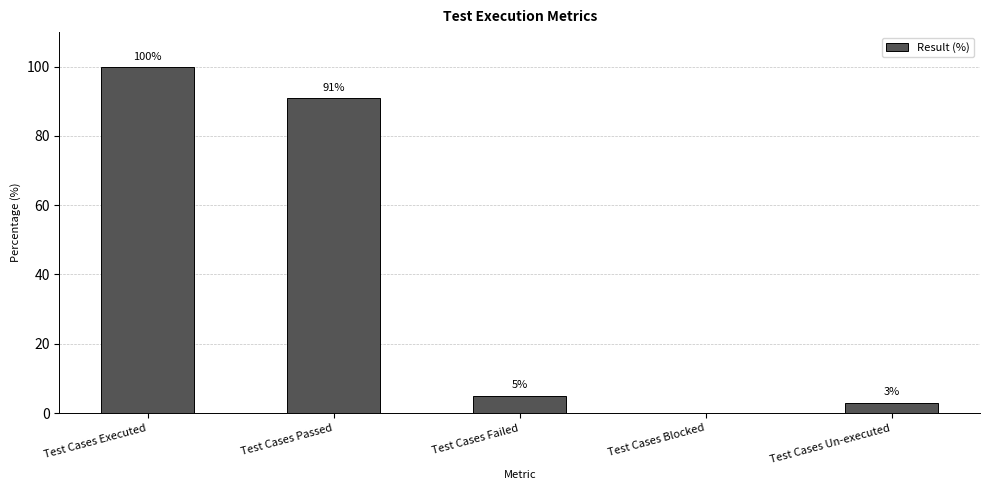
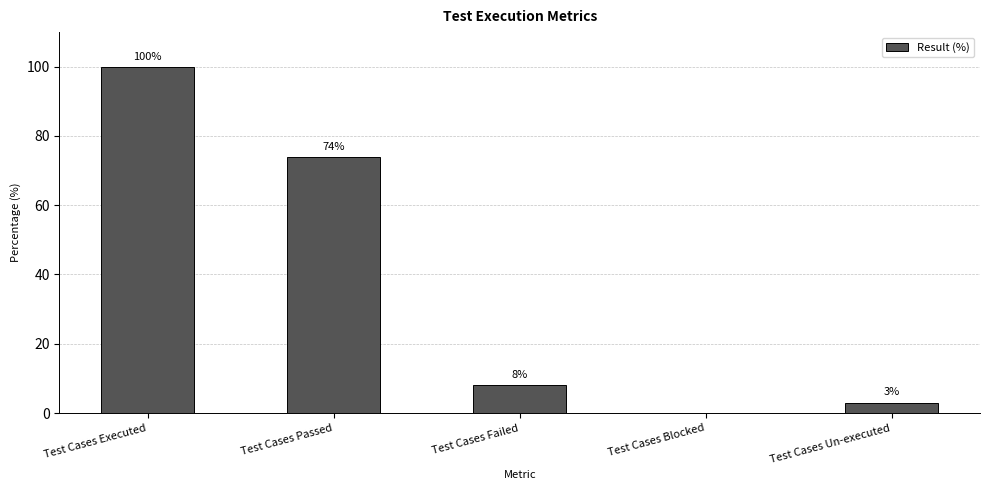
Test Cases Passed: 91% -> 74%
Test Cases Failed: 5% -> 8%
